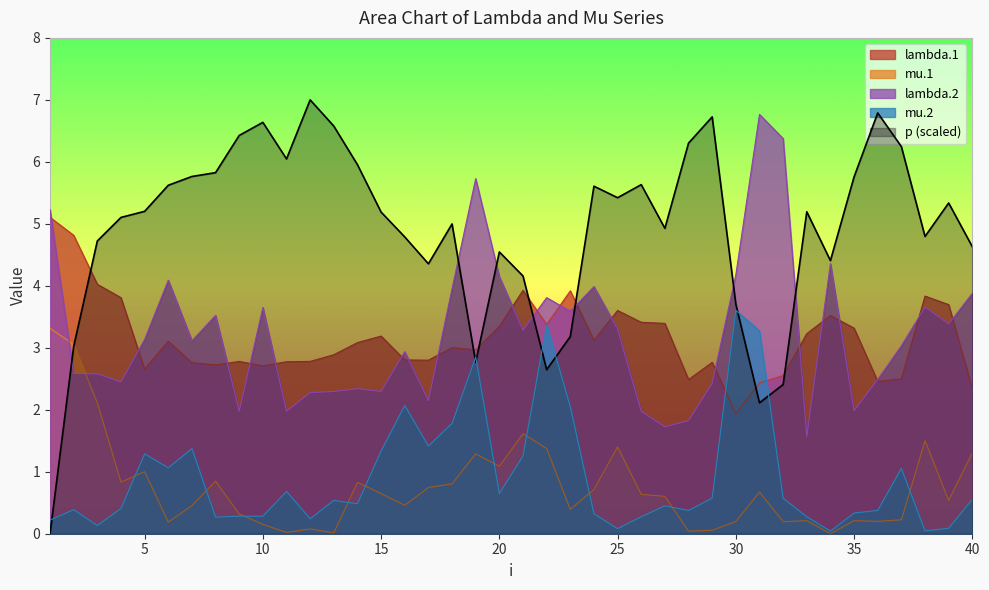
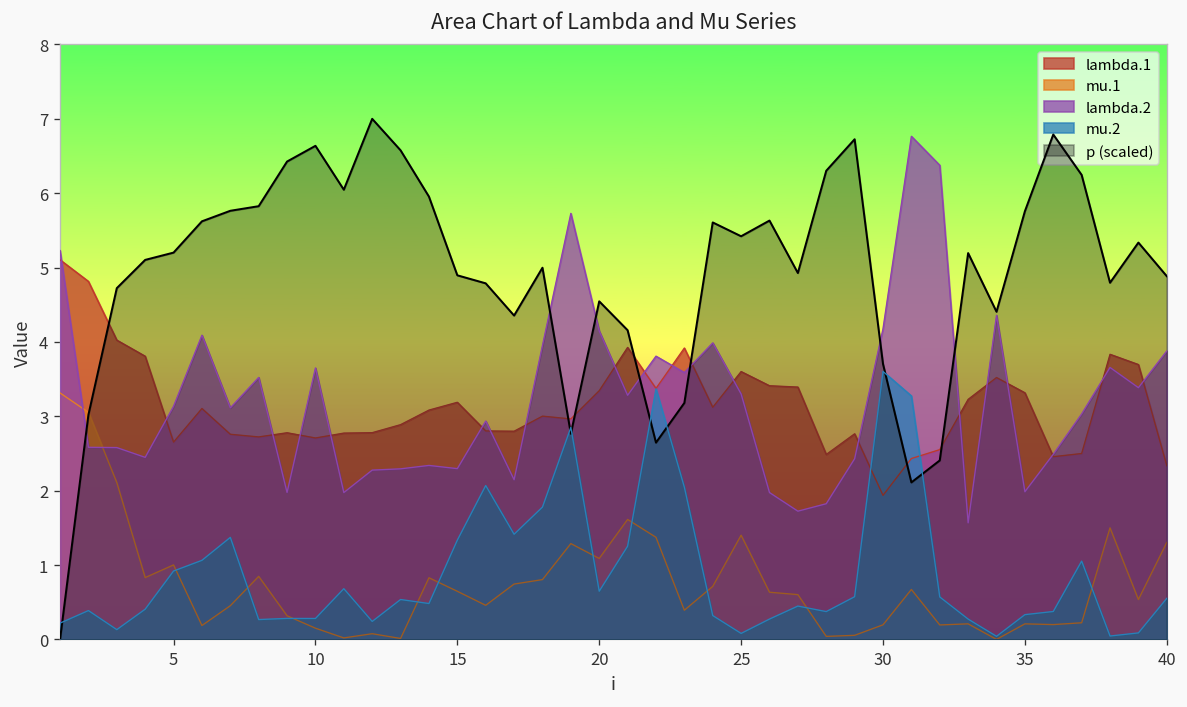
mu.2, 5: 1.3 -> 0.9
p (scaled), 15: 5.2 -> 4.9
p (scaled), 40: 4.6 -> 4.9
